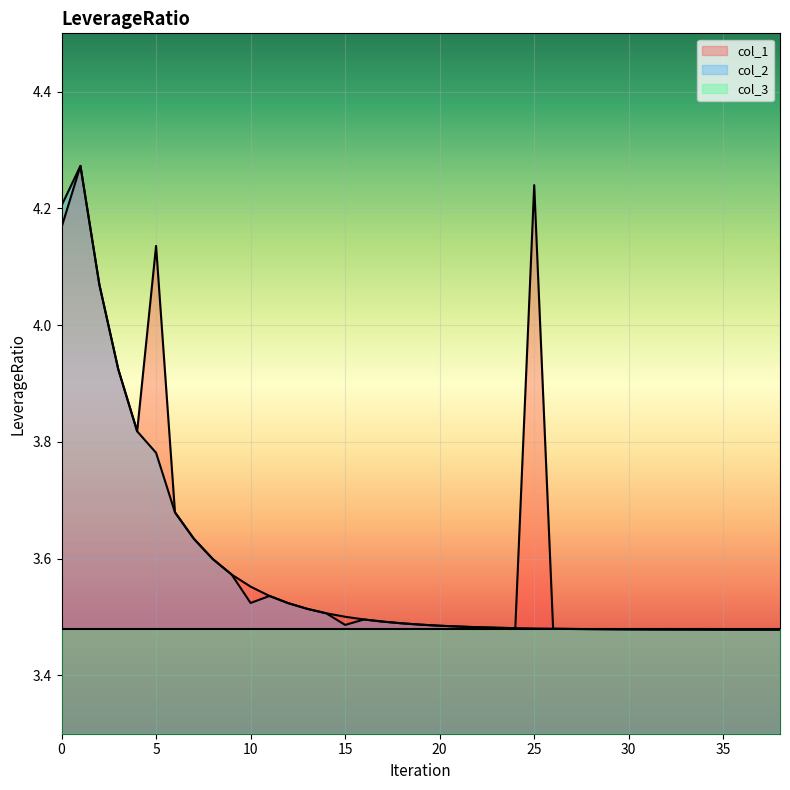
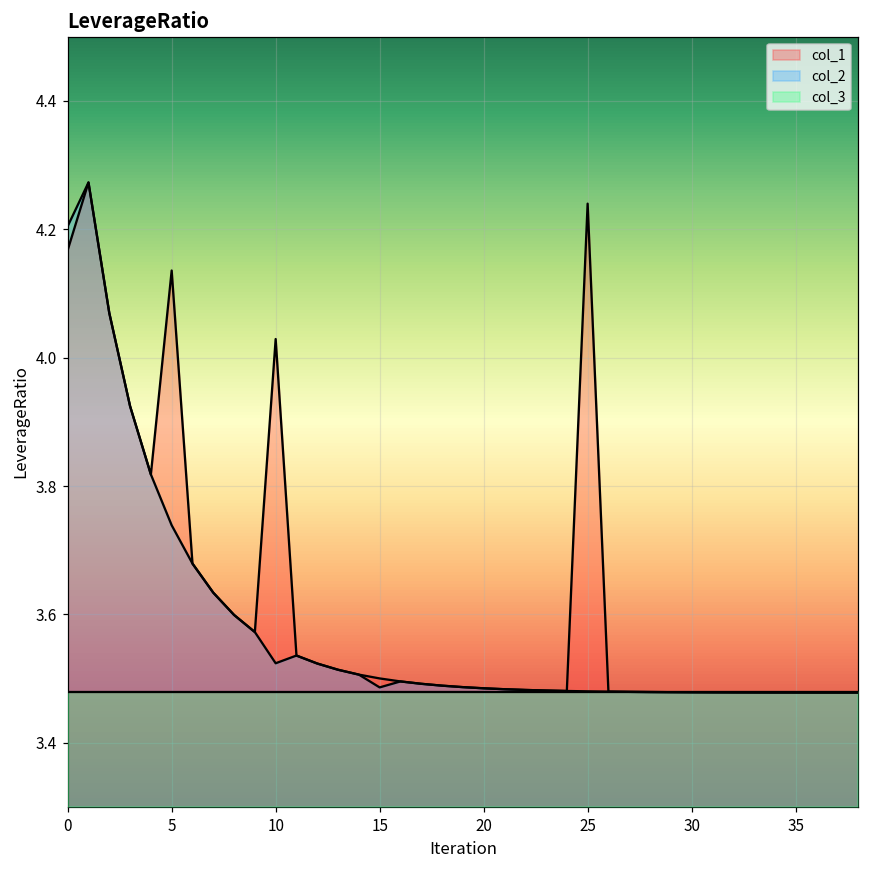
col_2, 5: 3.78 -> 3.74
col_1, 10: 3.55 -> 4.03
